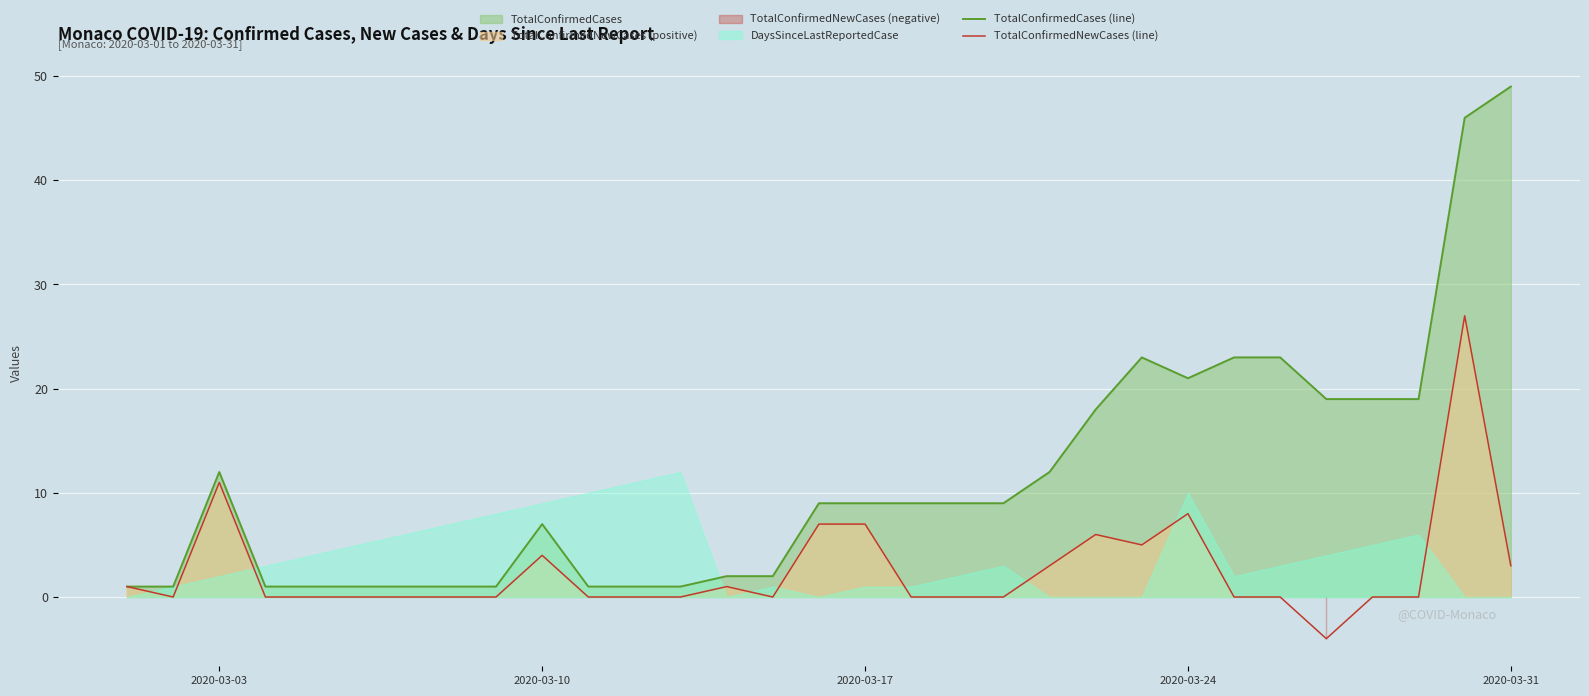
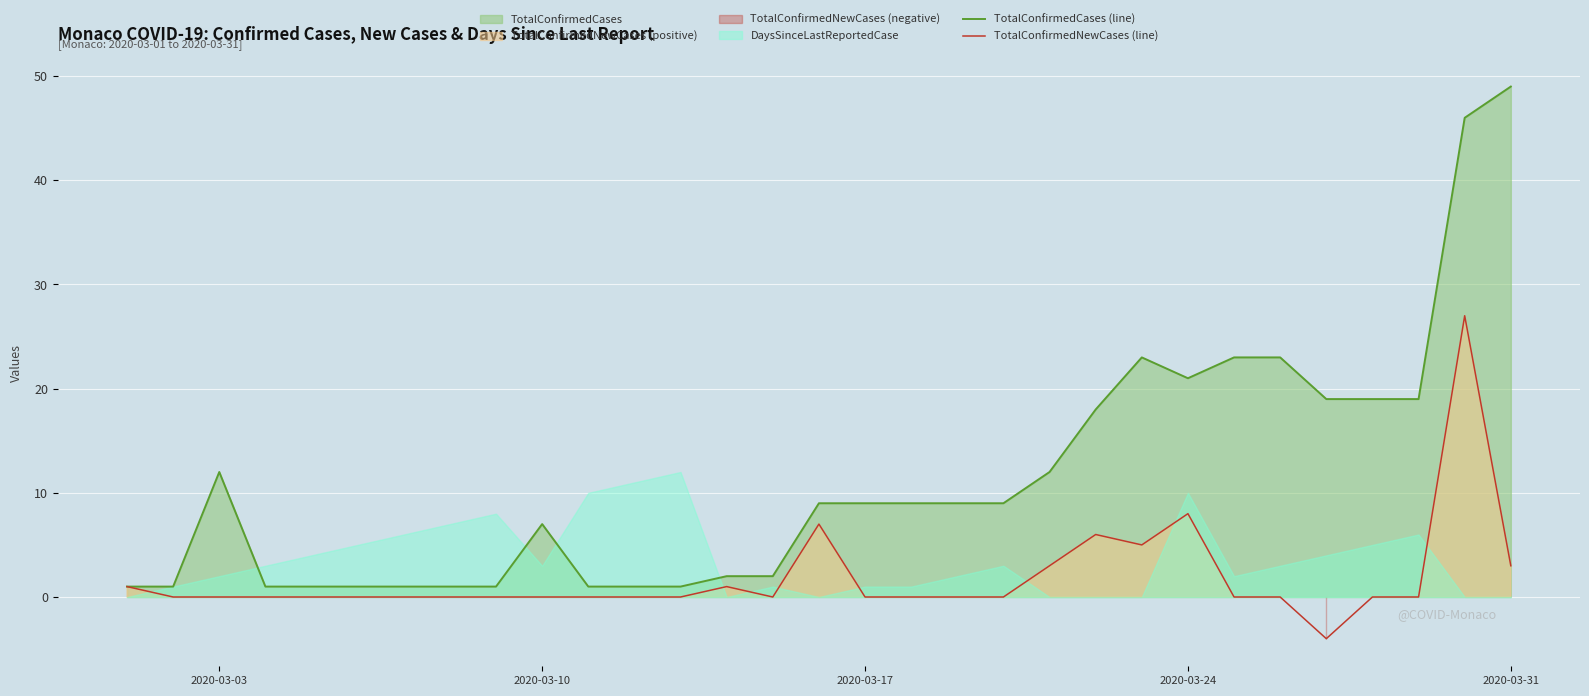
TotalConfirmedNewCases (line), 2020-03-03: 11 -> 0
TotalConfirmedNewCases (line), 2020-03-10: 4 -> 0
DaysSinceLastReportedCase, 2020-03-10: 9 -> 3
TotalConfirmedNewCases (line), 2020-03-17: 7 -> 0
